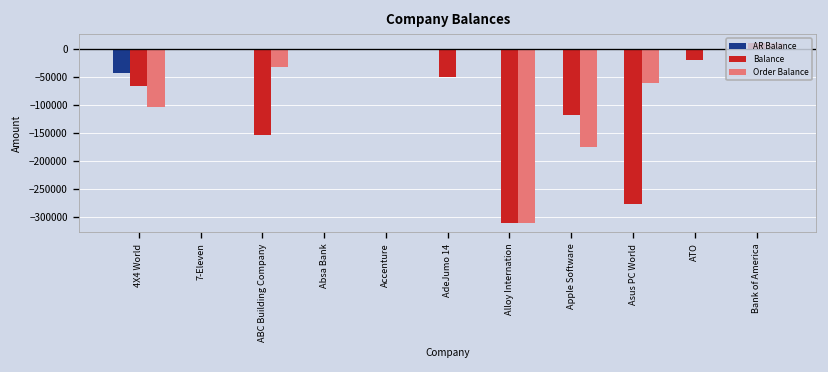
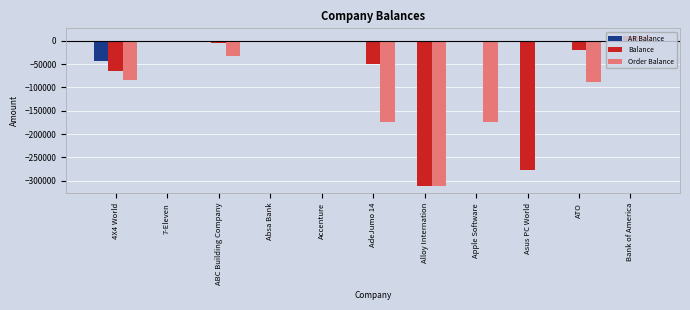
Order Balance, 4X4 World: -100000 -> -90000
Balance, ABC Building Company: -150000 -> -10000
Order Balance, AdeJumo 14: 0 -> -170000
Balance, Apple Software: -120000 -> 0
Order Balance, Asus PC World: -60000 -> 0
Order Balance, ATO: 0 -> -90000
